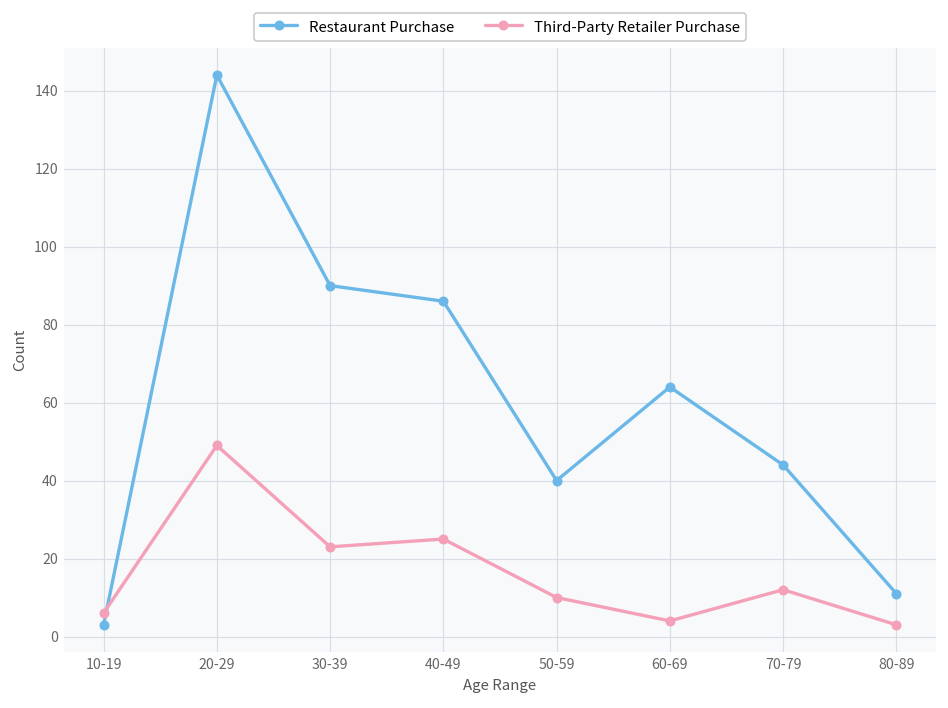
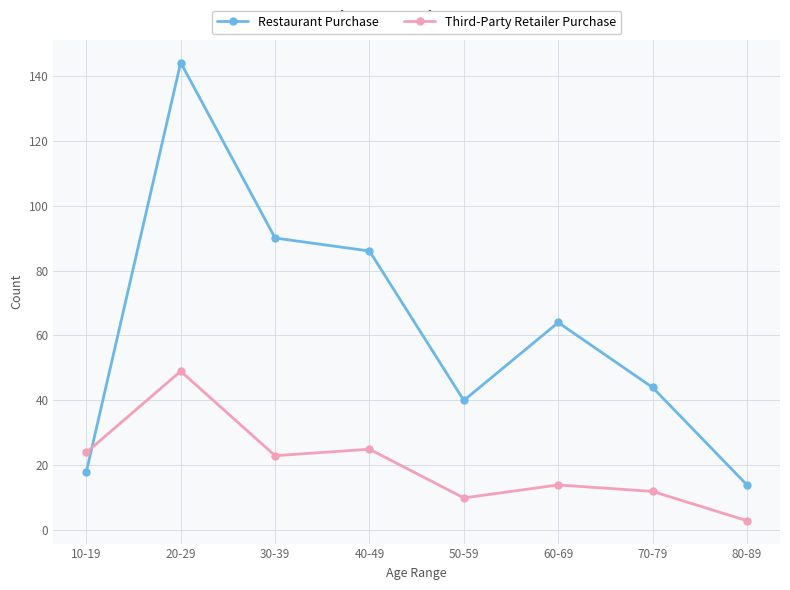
Restaurant Purchase, 10-19: 3 -> 18
Third-Party Retailer Purchase, 10-19: 6 -> 24
Third-Party Retailer Purchase, 60-69: 4 -> 14
Restaurant Purchase, 80-89: 11 -> 14
